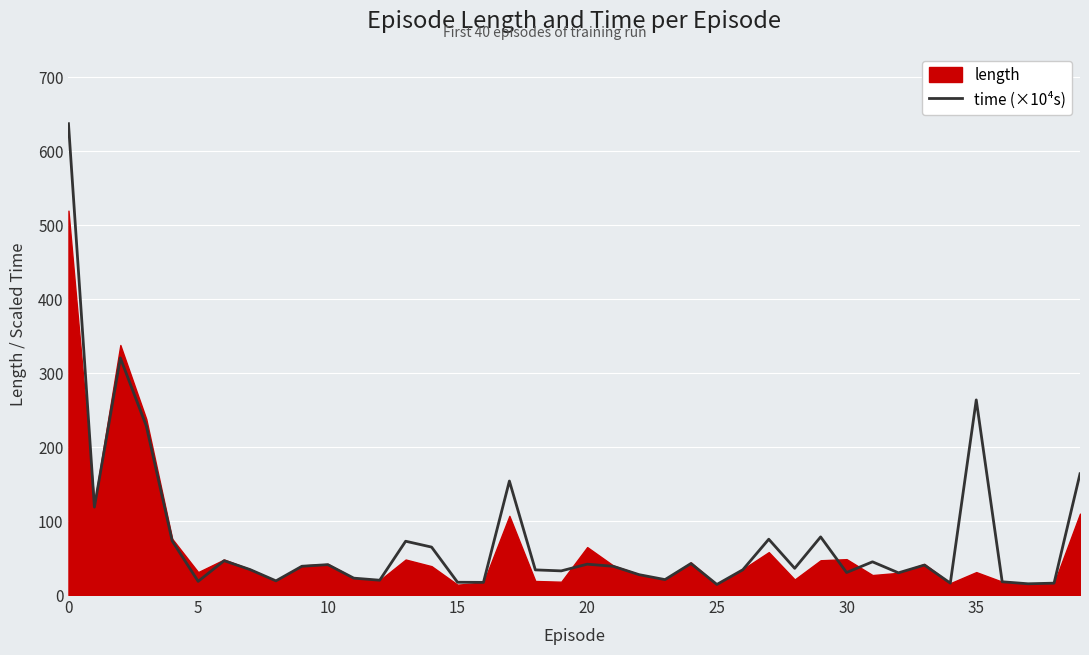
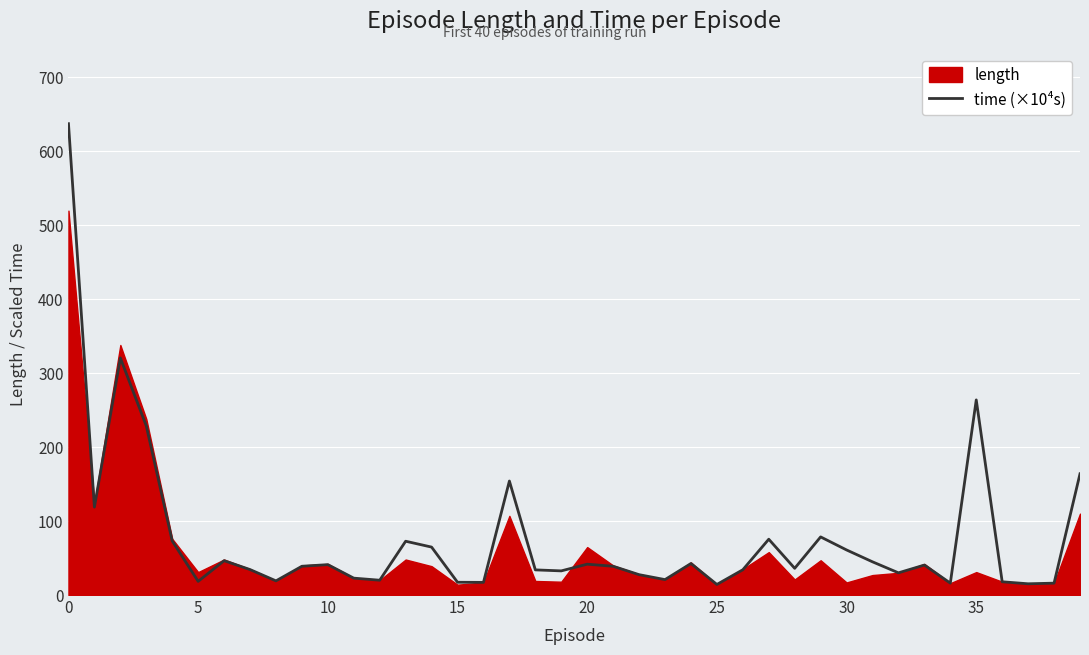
time (×10⁴s), 30: 30 -> 60
length, 30: 50 -> 20
